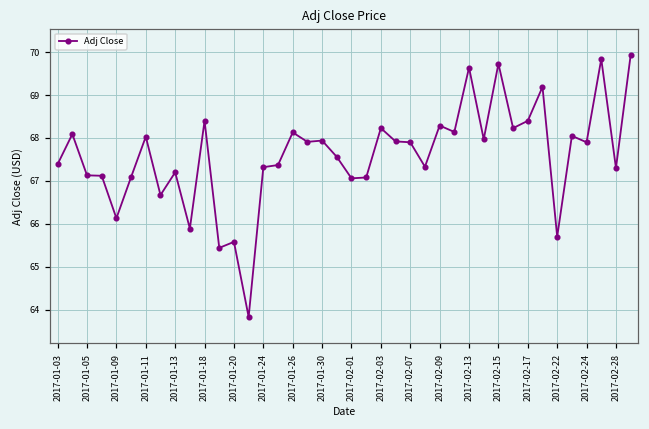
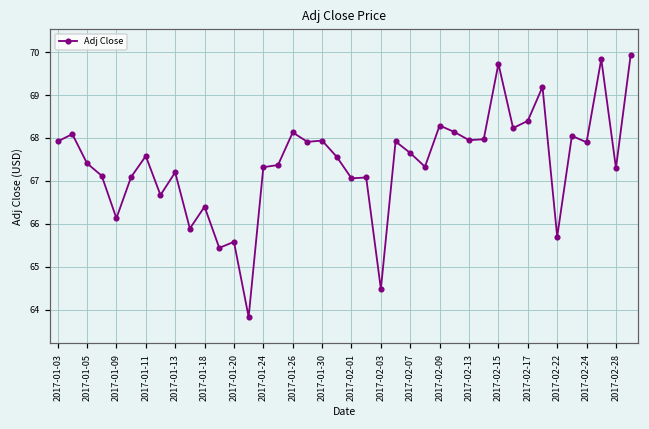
2017-01-03: 67.4 -> 67.9
2017-01-05: 67.1 -> 67.4
2017-01-11: 68.0 -> 67.6
2017-01-18: 68.4 -> 66.4
2017-02-03: 68.2 -> 64.5
2017-02-07: 67.9 -> 67.7
2017-02-13: 69.6 -> 68.0
